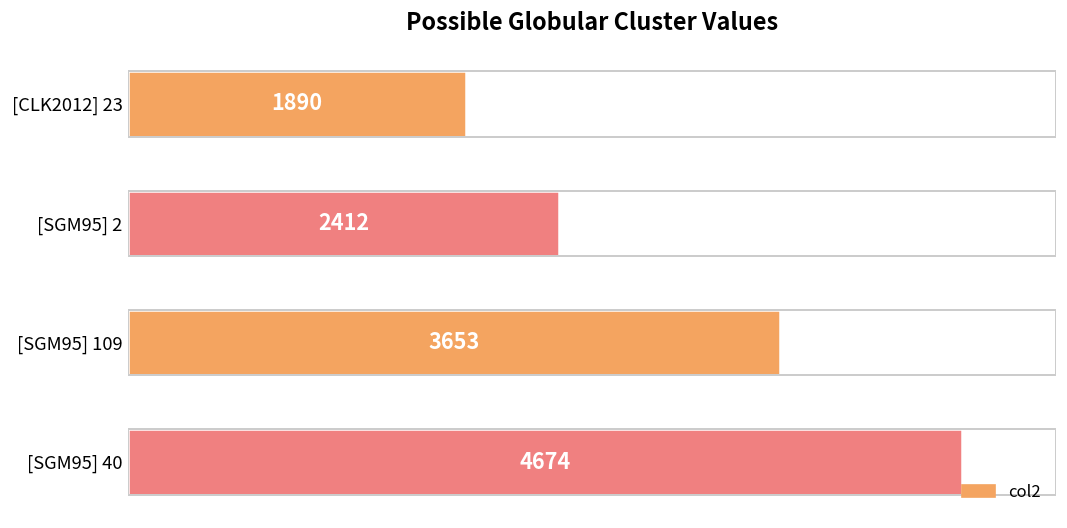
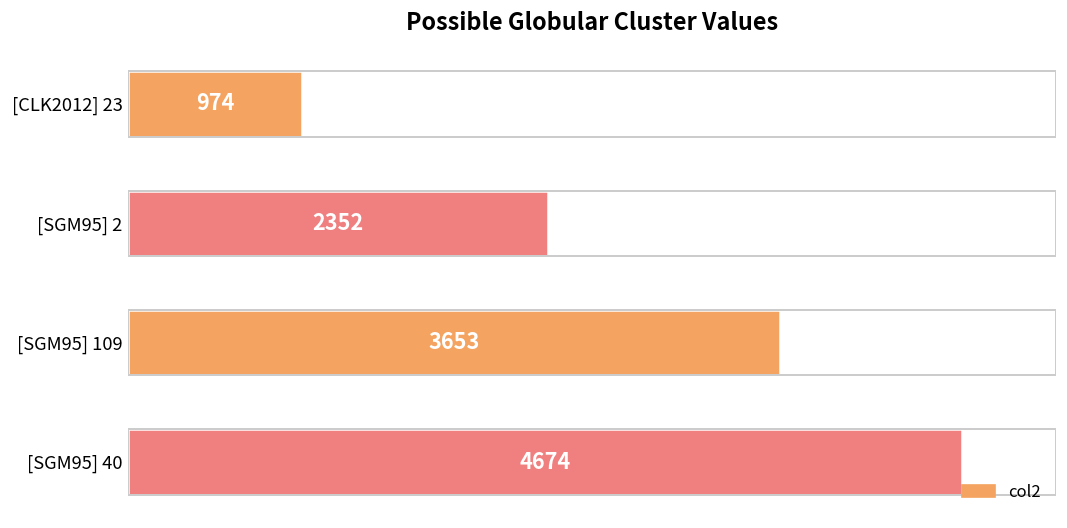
[CLK2012] 23: 1890 -> 974
[SGM95] 2: 2412 -> 2352
